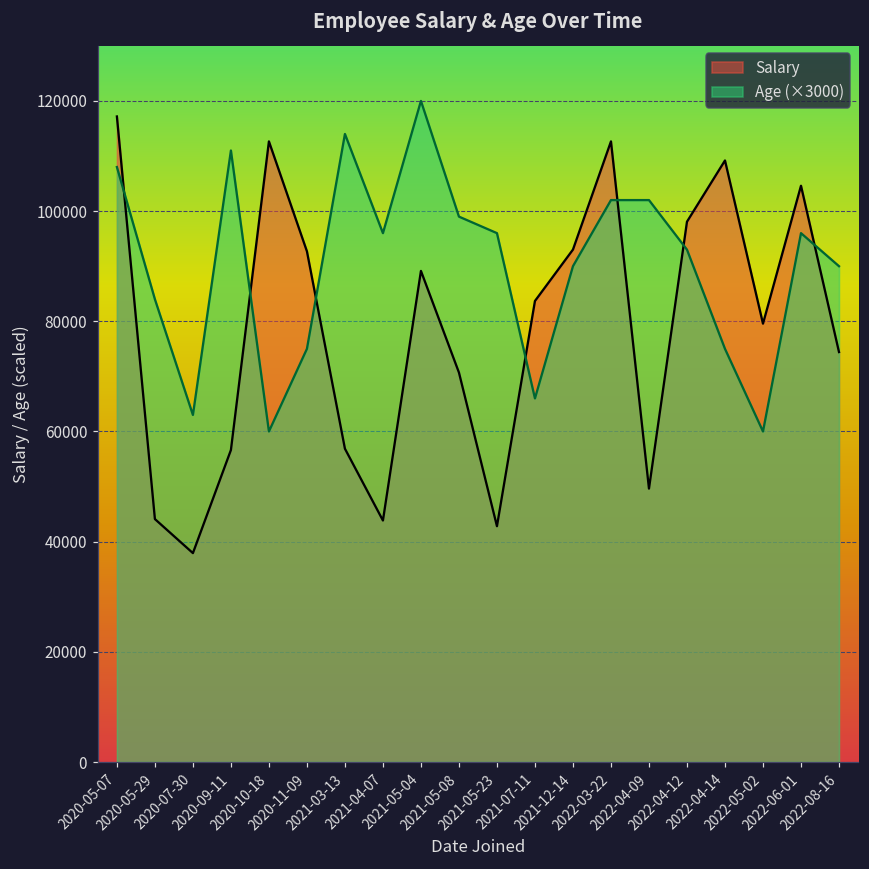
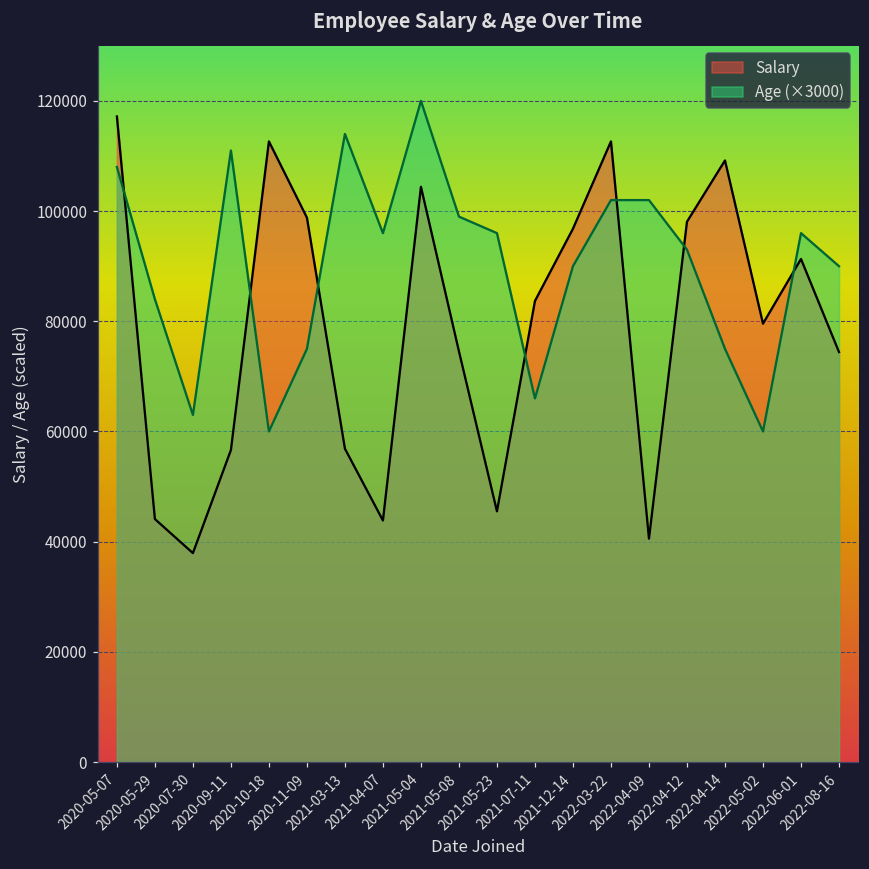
Salary, 2020-11-09: 93000 -> 99000
Salary, 2021-05-04: 89000 -> 104000
Salary, 2021-05-08: 71000 -> 75000
Salary, 2021-05-23: 43000 -> 46000
Salary, 2021-12-14: 93000 -> 97000
Salary, 2022-04-09: 50000 -> 41000
Salary, 2022-06-01: 105000 -> 91000
